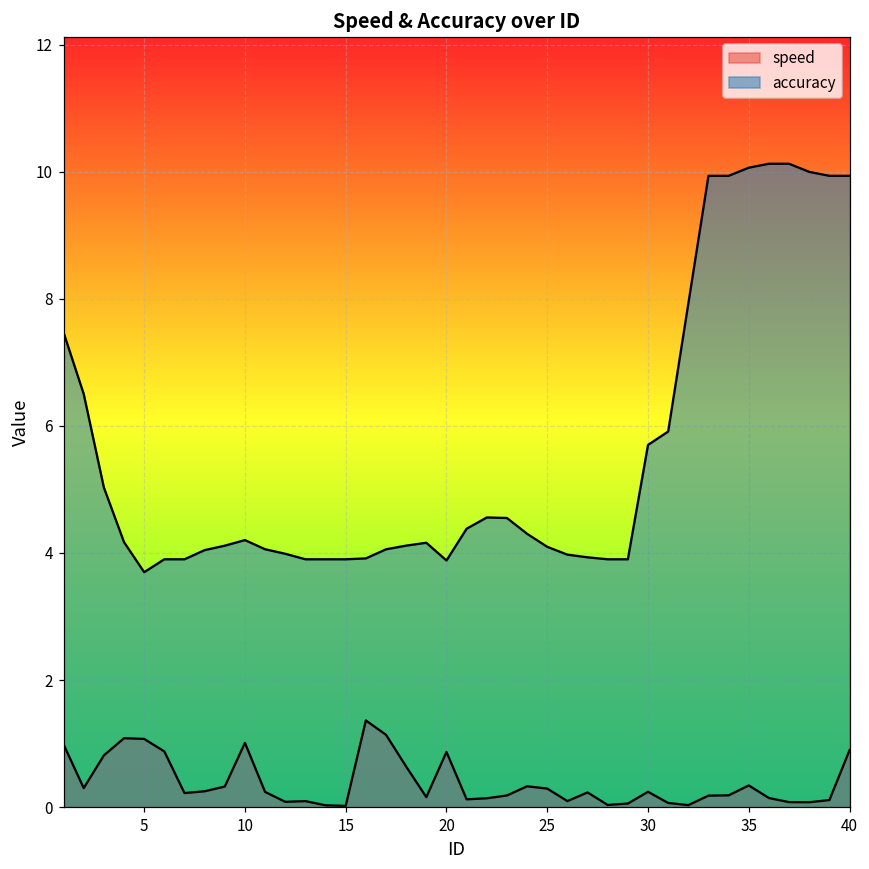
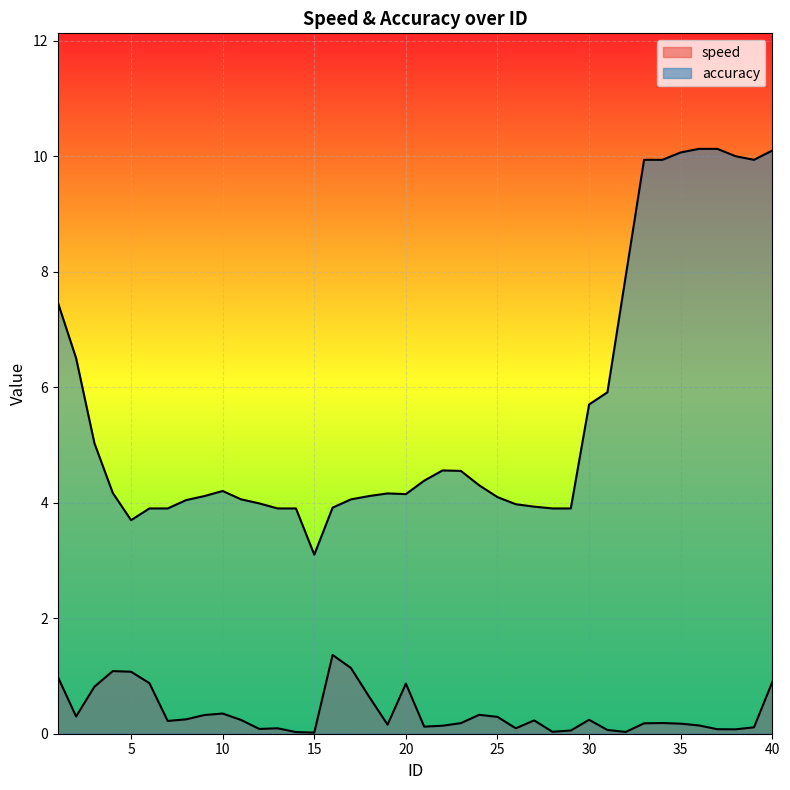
speed, 10: 1.0 -> 0.3
accuracy, 15: 3.9 -> 3.1
accuracy, 20: 3.9 -> 4.1
speed, 35: 0.3 -> 0.2
accuracy, 40: 9.9 -> 10.1
